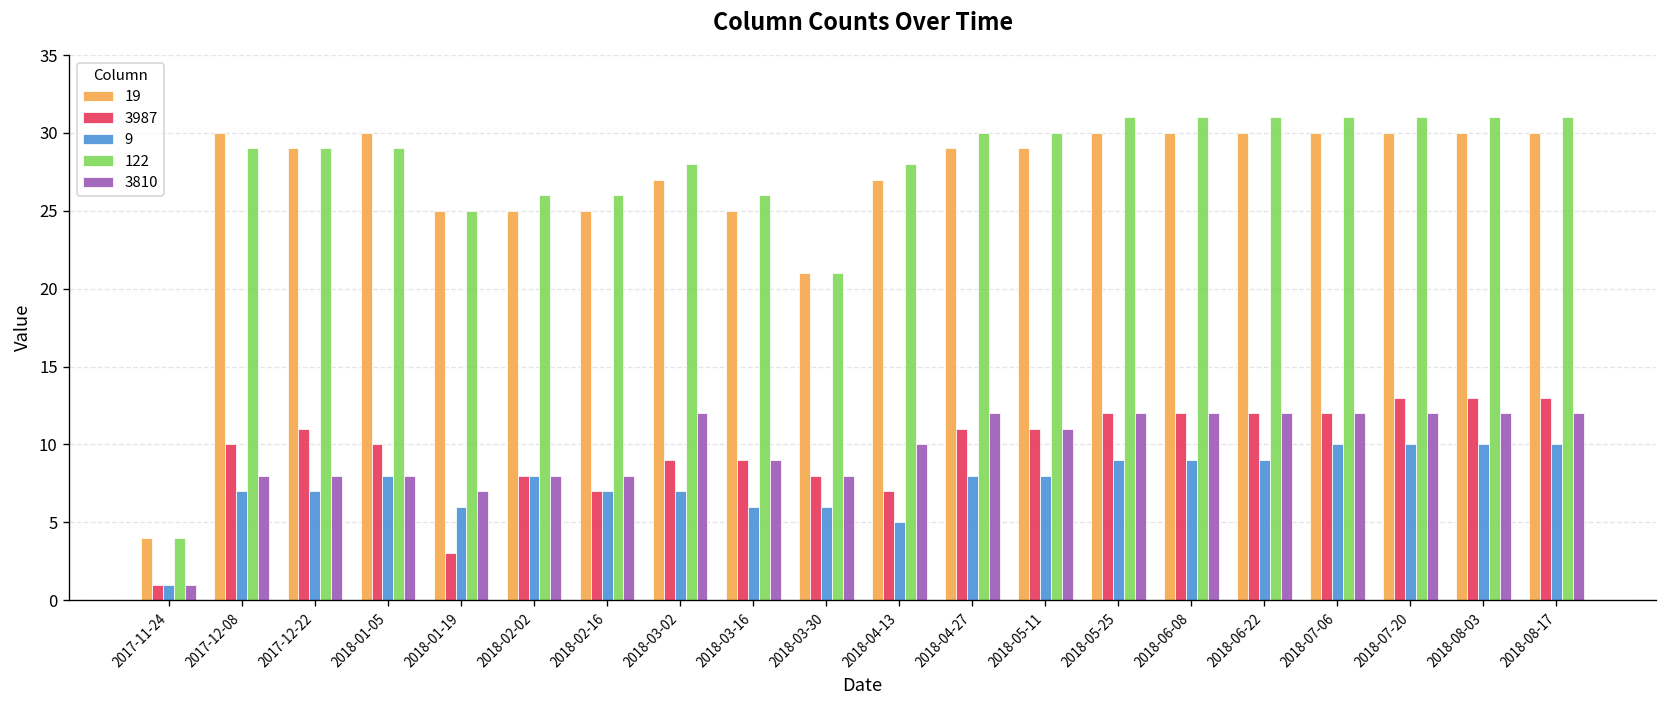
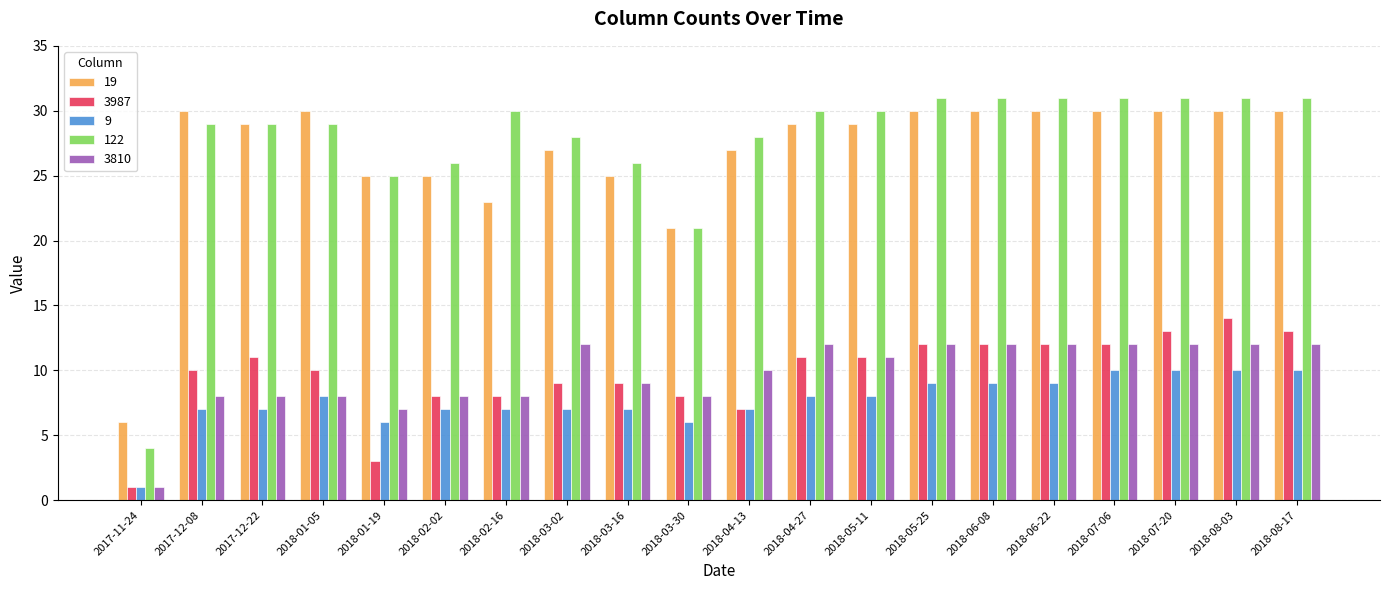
19, 2017-11-24: 4 -> 6
9, 2018-02-02: 8 -> 7
19, 2018-02-16: 25 -> 23
3987, 2018-02-16: 7 -> 8
122, 2018-02-16: 26 -> 30
9, 2018-03-16: 6 -> 7
9, 2018-04-13: 5 -> 7
3987, 2018-08-03: 13 -> 14
